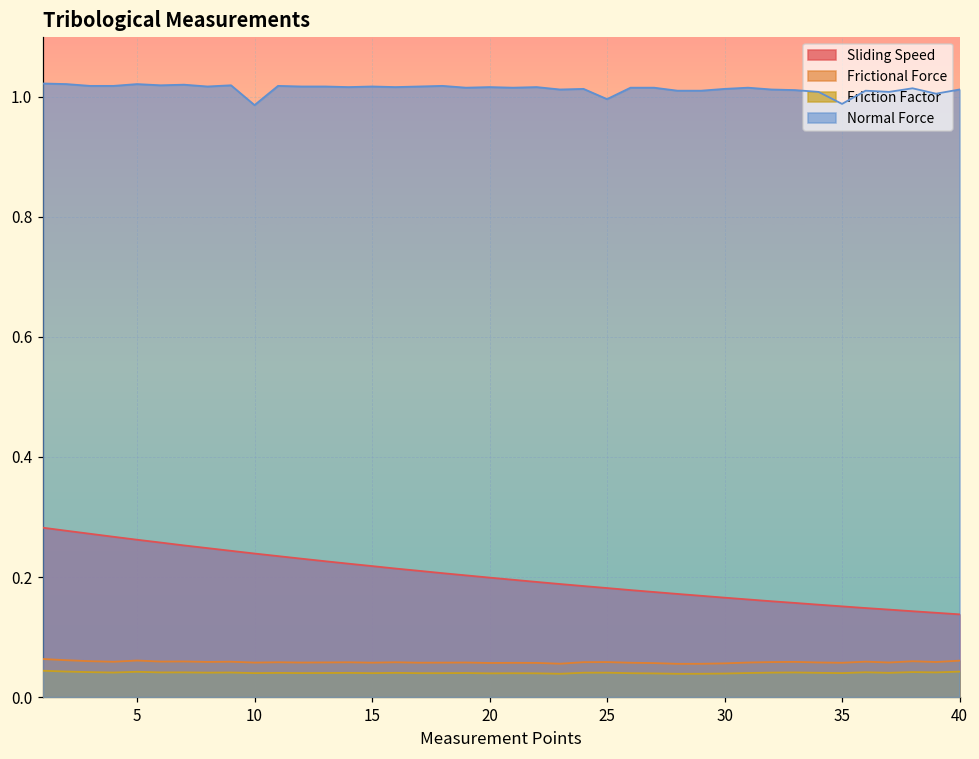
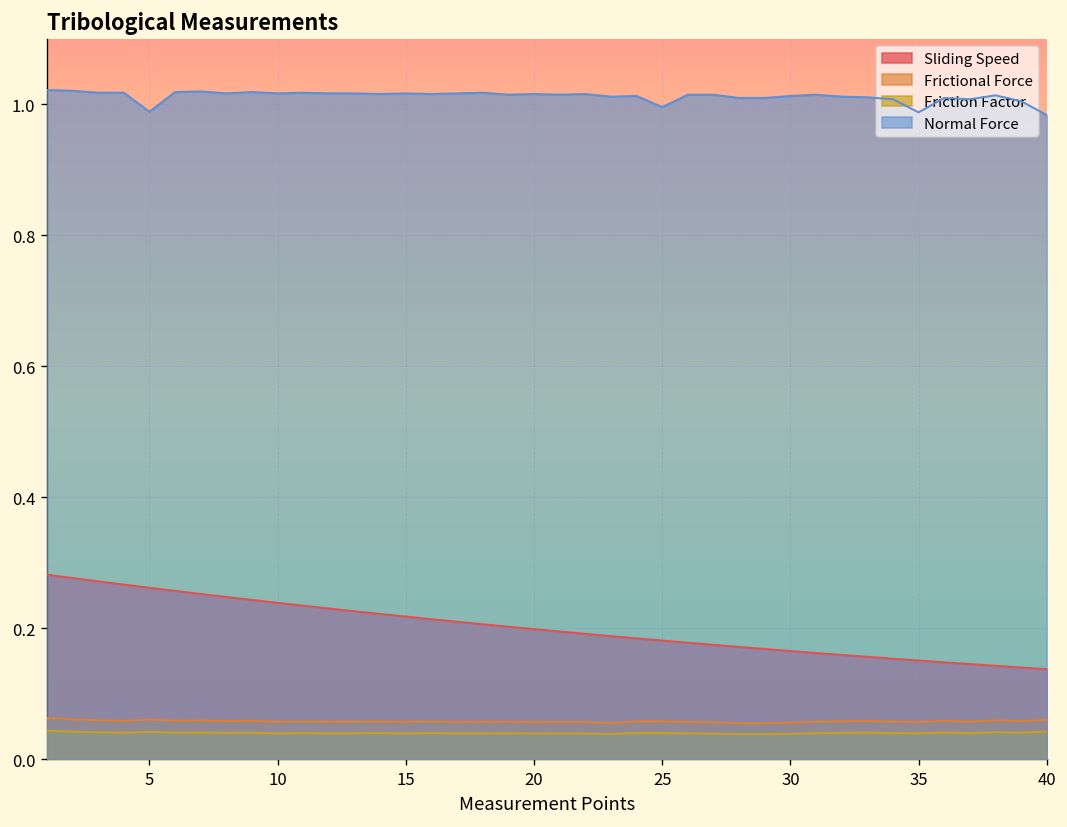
Normal Force, 5: 1.02 -> 0.99
Normal Force, 10: 0.99 -> 1.02
Normal Force, 40: 1.01 -> 0.98
